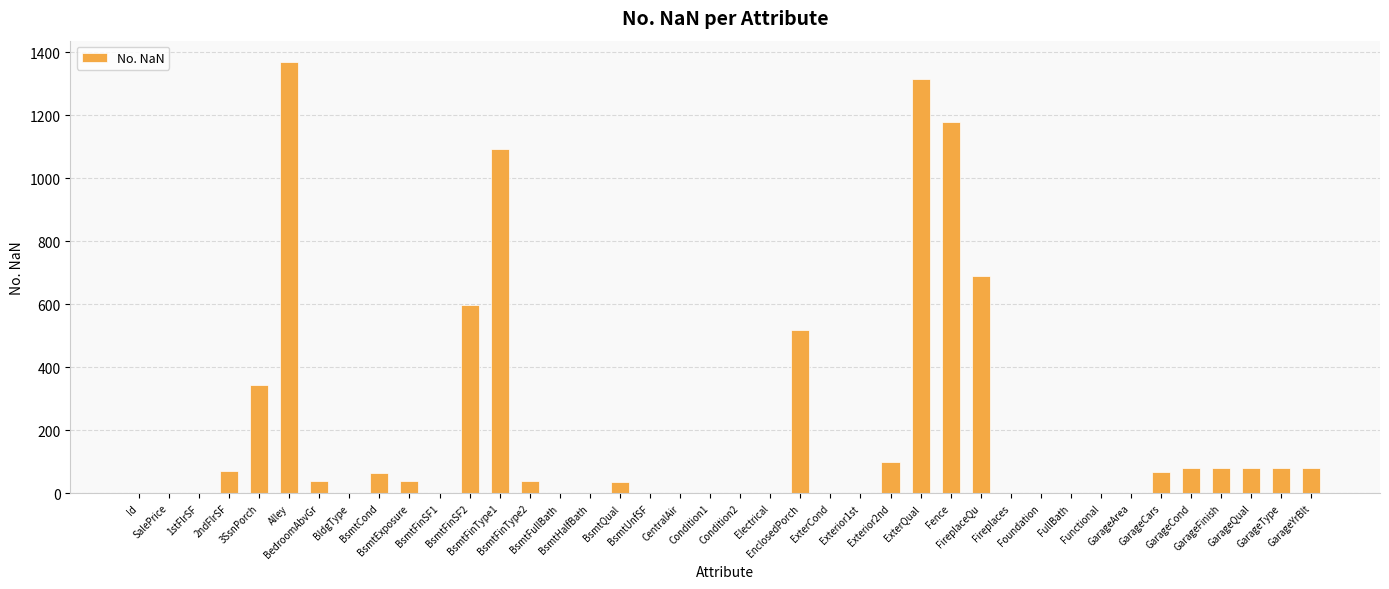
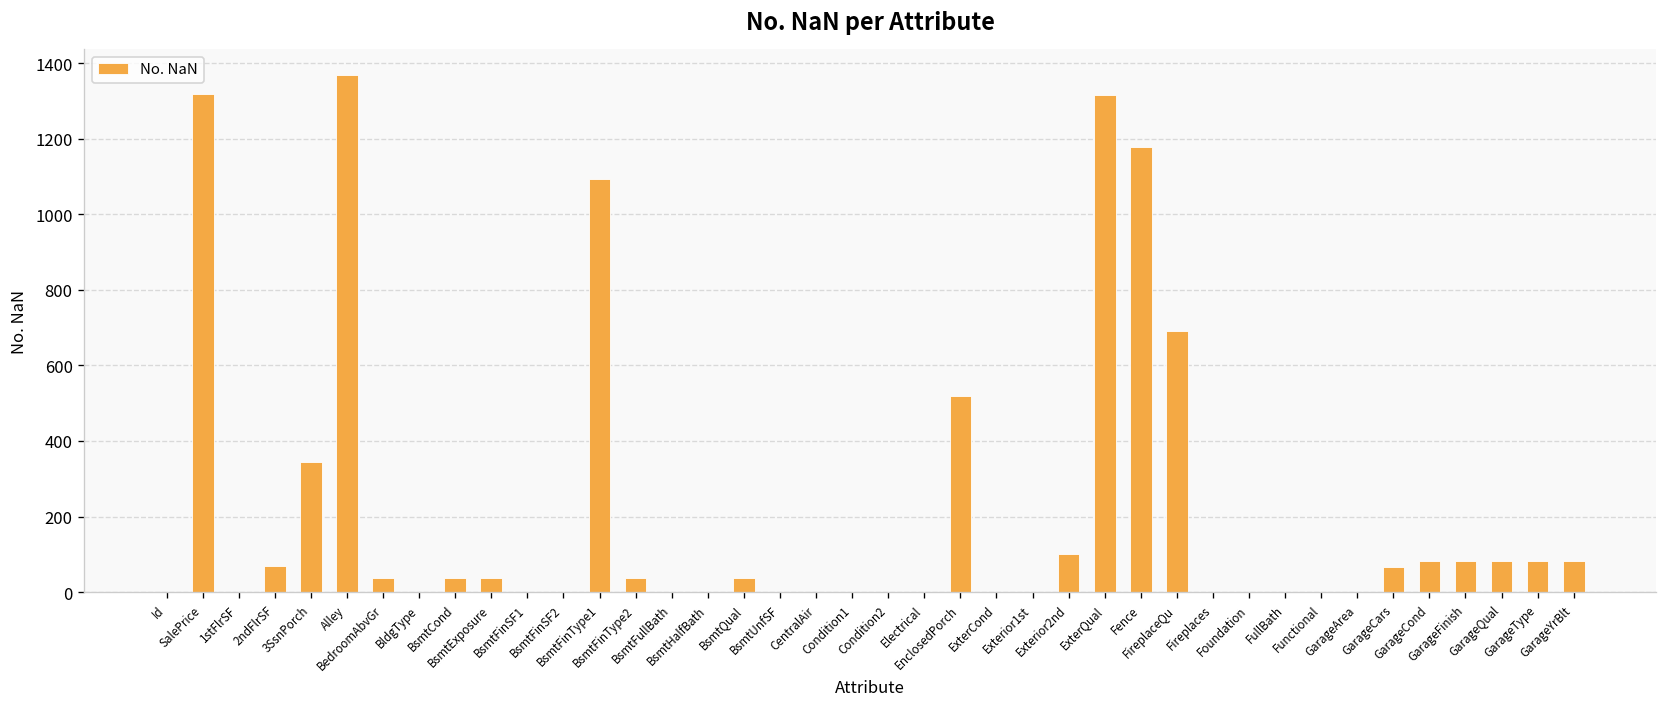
SalePrice: 0 -> 1320
BsmtCond: 60 -> 40
BsmtFinSF2: 600 -> 0
